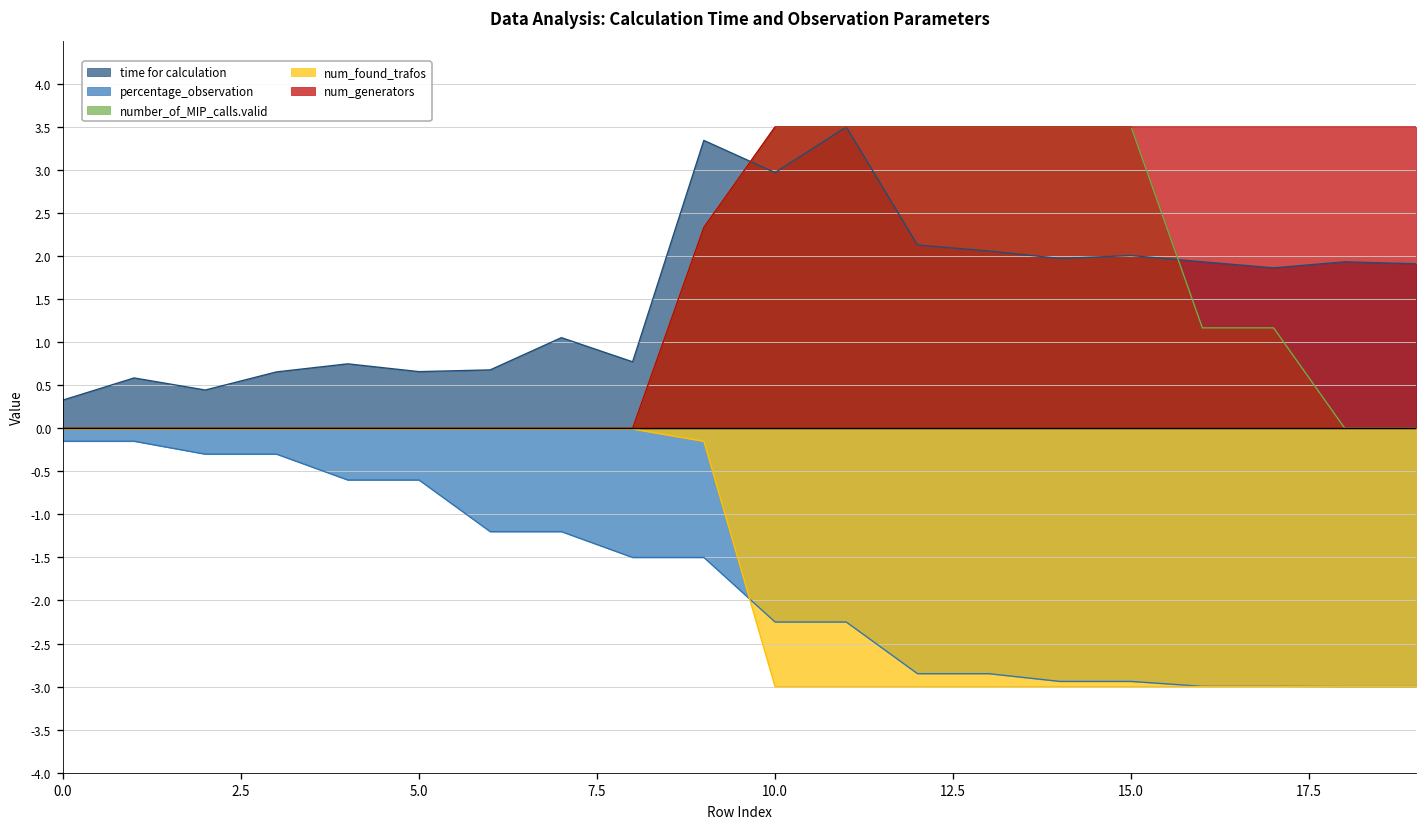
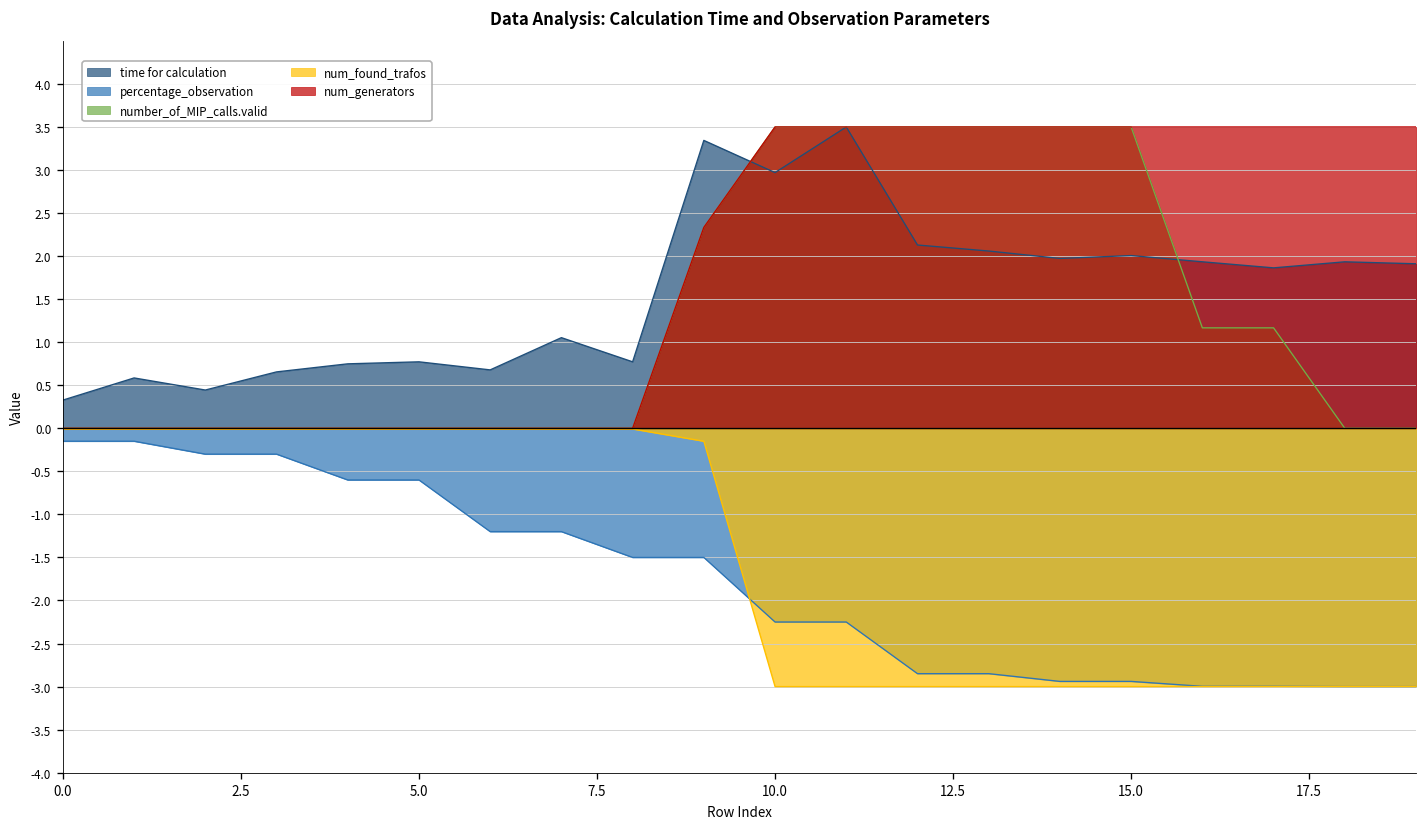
time for calculation, 5.0: 0.7 -> 0.8
